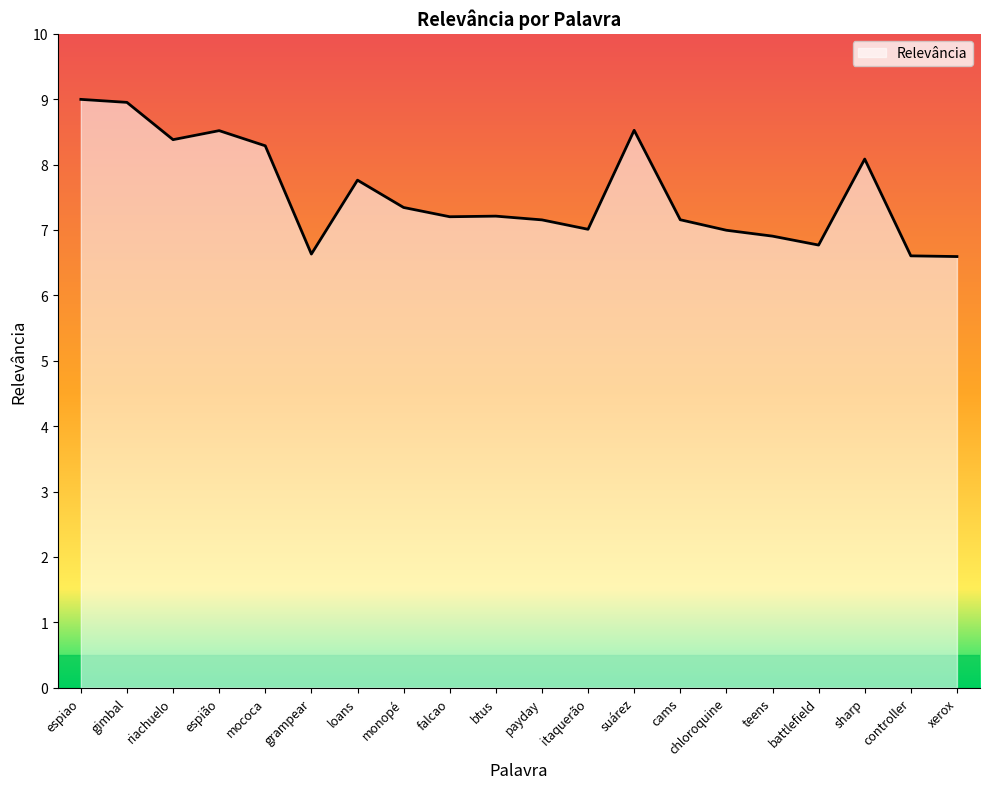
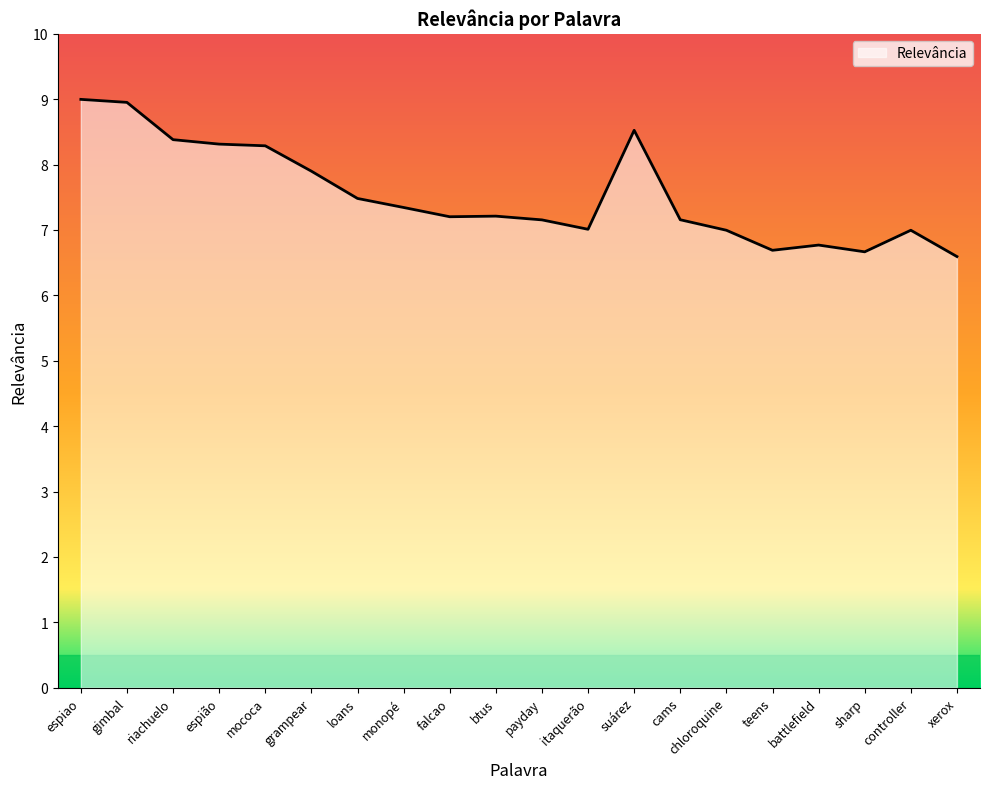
espião: 8.5 -> 8.3
grampear: 6.6 -> 7.9
loans: 7.8 -> 7.5
teens: 6.9 -> 6.7
sharp: 8.1 -> 6.7
controller: 6.6 -> 7.0
